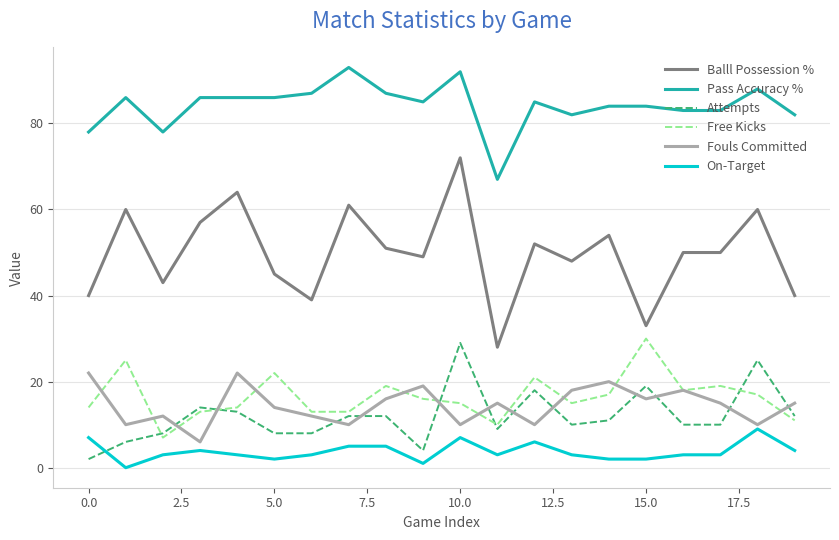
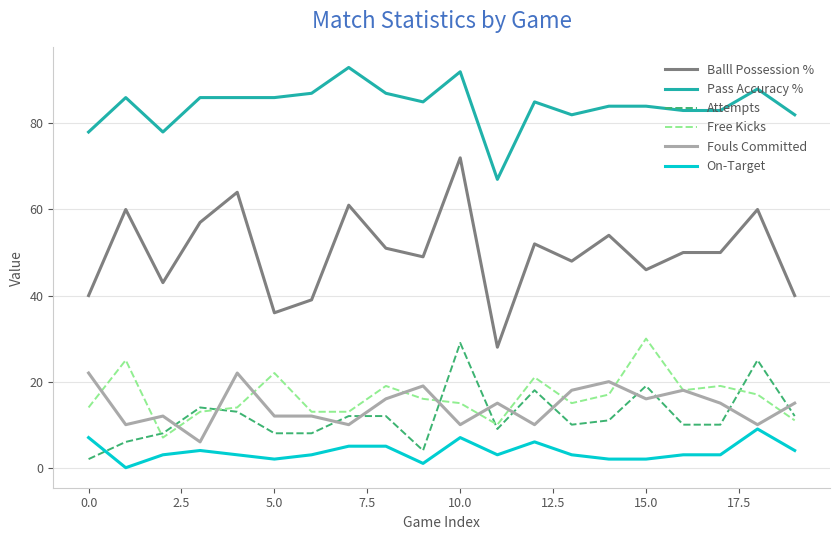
Balll Possession %, 5.0: 45 -> 36
Fouls Committed, 5.0: 14 -> 12
Balll Possession %, 15.0: 33 -> 46
